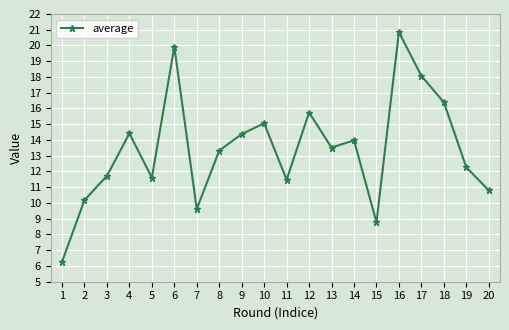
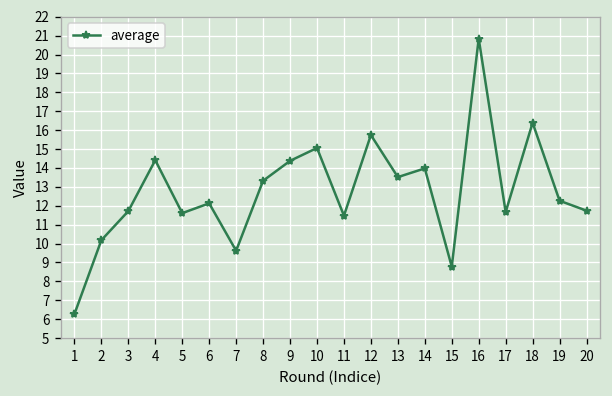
6: 19.9 -> 12.1
17: 18.1 -> 11.7
20: 10.8 -> 11.7
